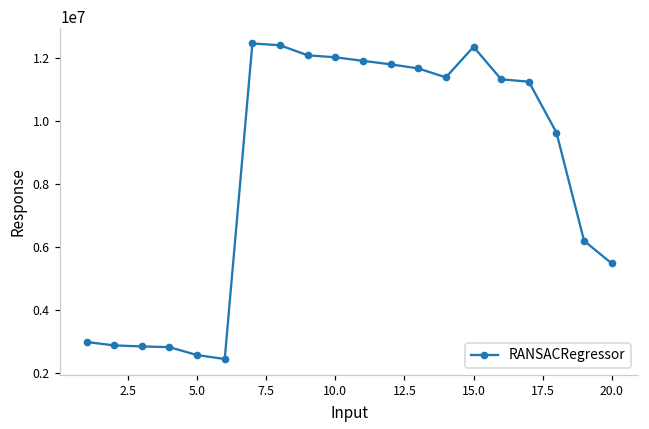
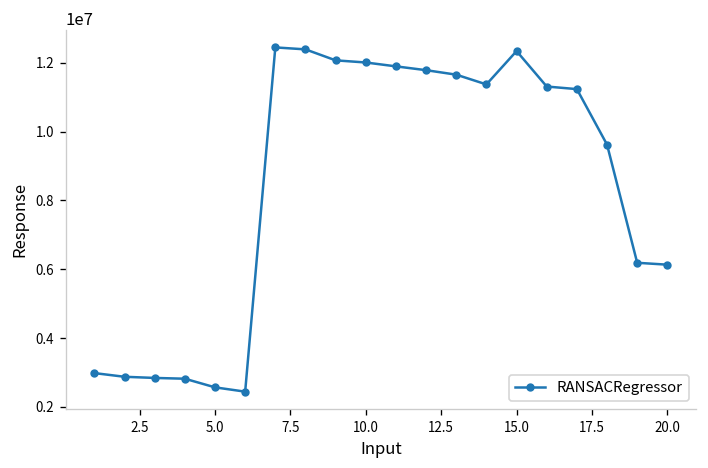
20.0: 5500000 -> 6100000
